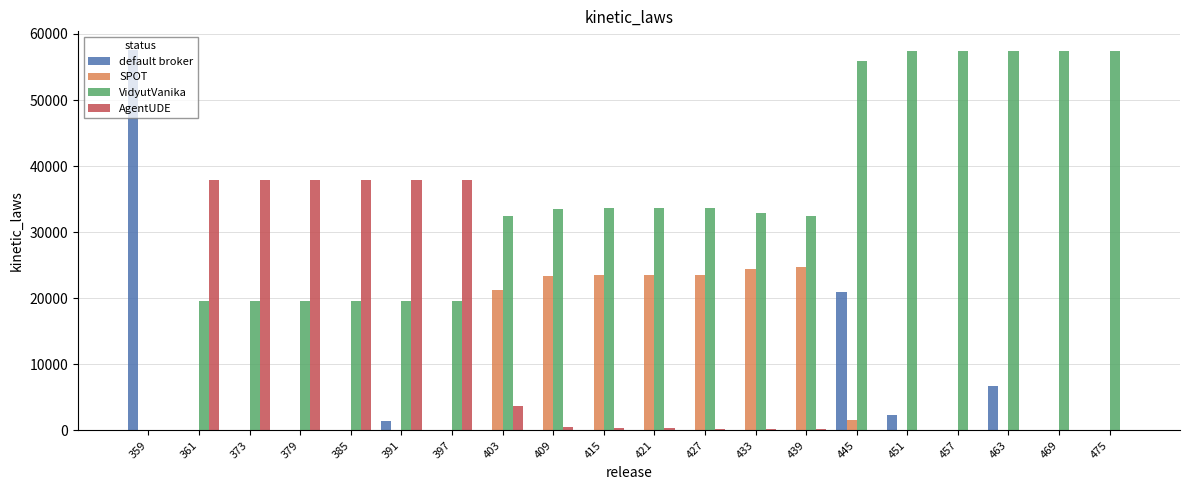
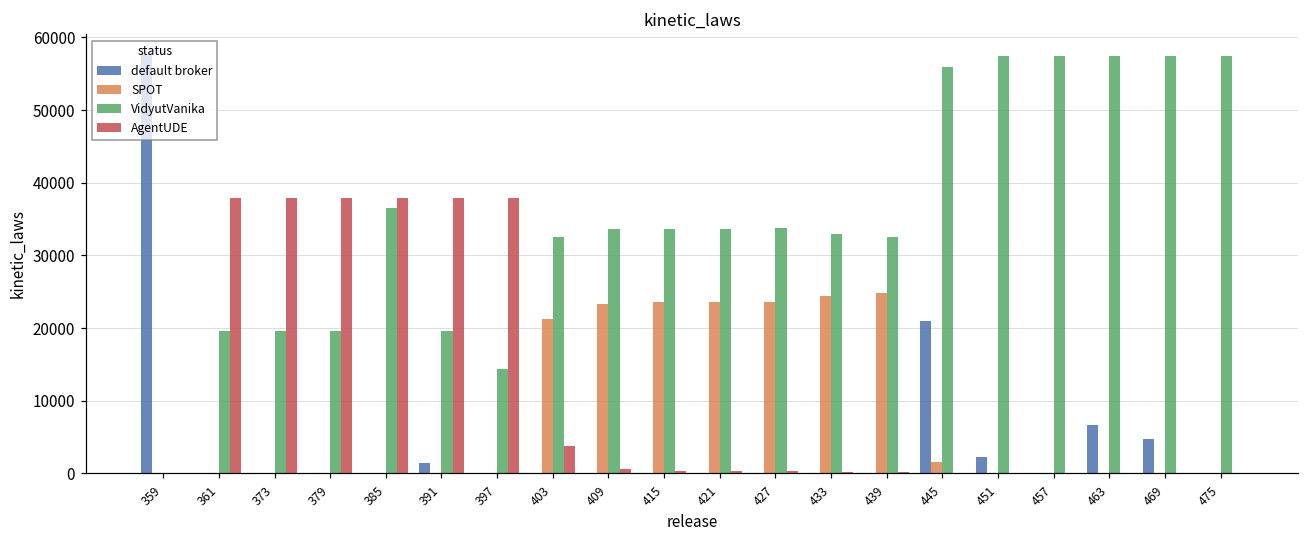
VidyutVanika, 385: 20000 -> 37000
VidyutVanika, 397: 20000 -> 14000
default broker, 469: 0 -> 5000
